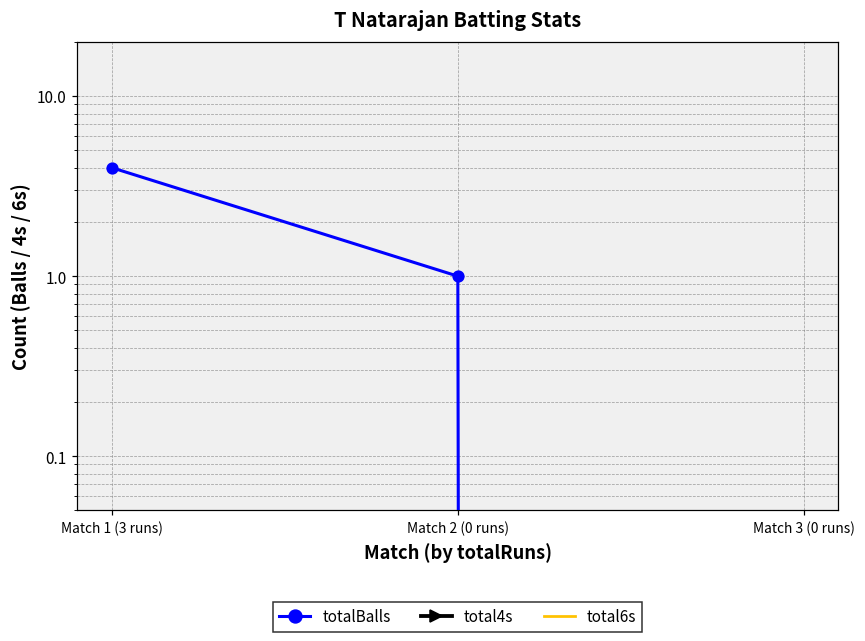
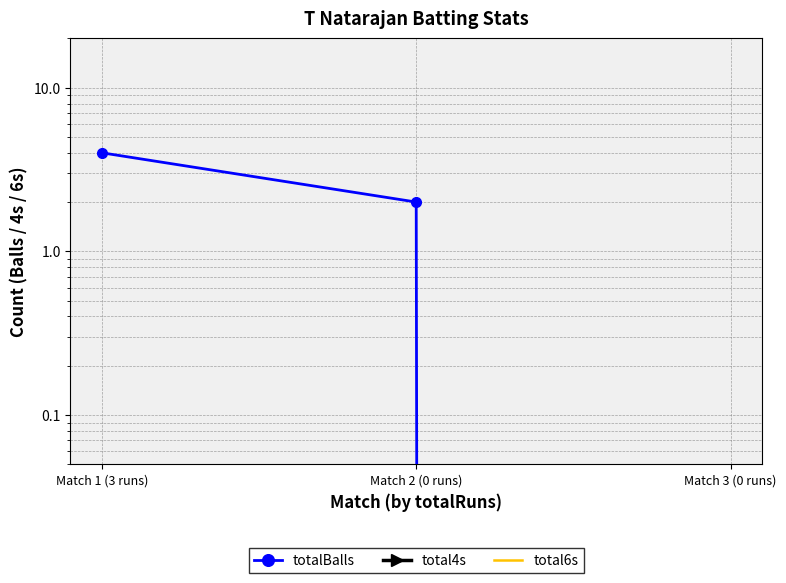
totalBalls, Match 2 (0 runs): 1 -> 2
